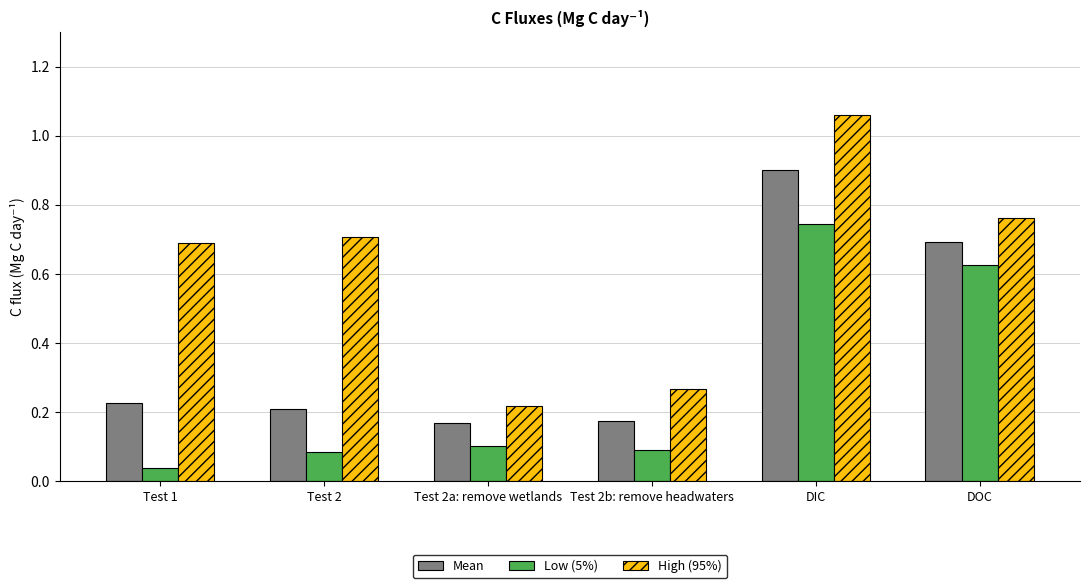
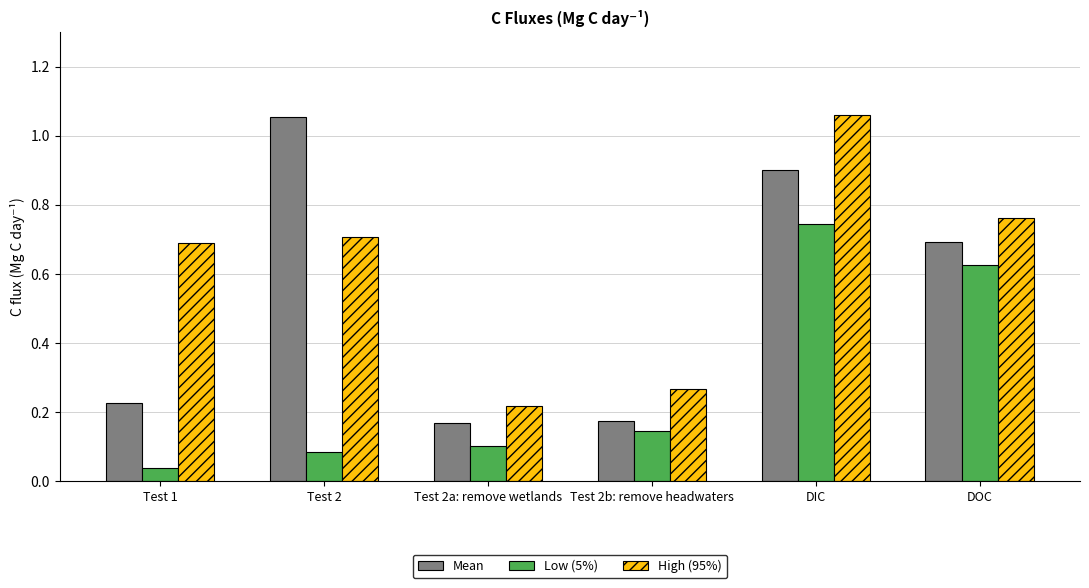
Mean, Test 2: 0.21 -> 1.05
Low (5%), Test 2b: remove headwaters: 0.09 -> 0.15
